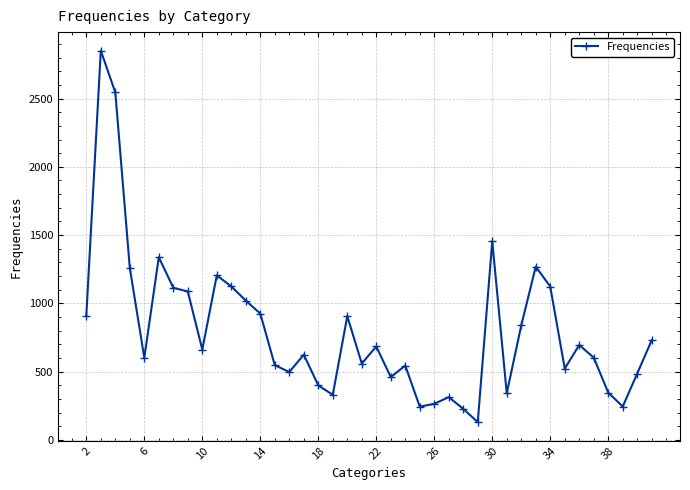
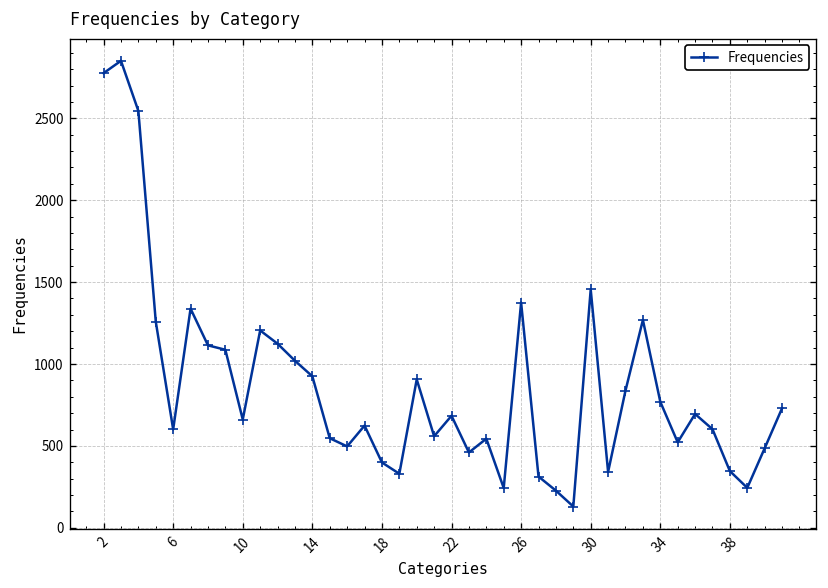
2: 910 -> 2780
26: 260 -> 1380
34: 1120 -> 770
